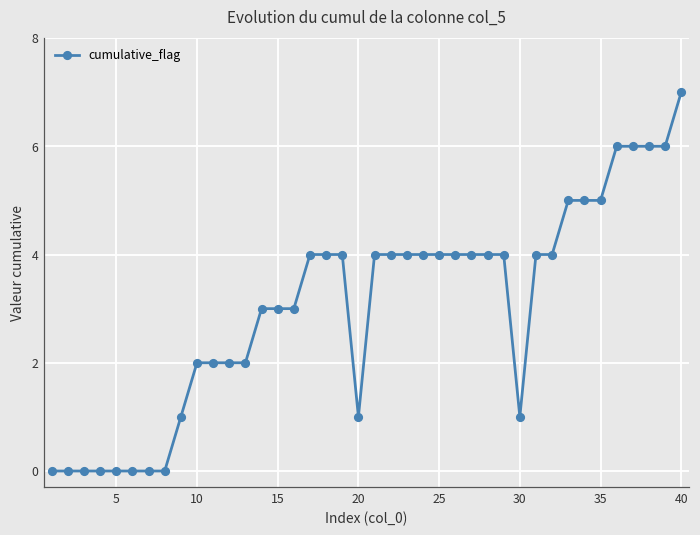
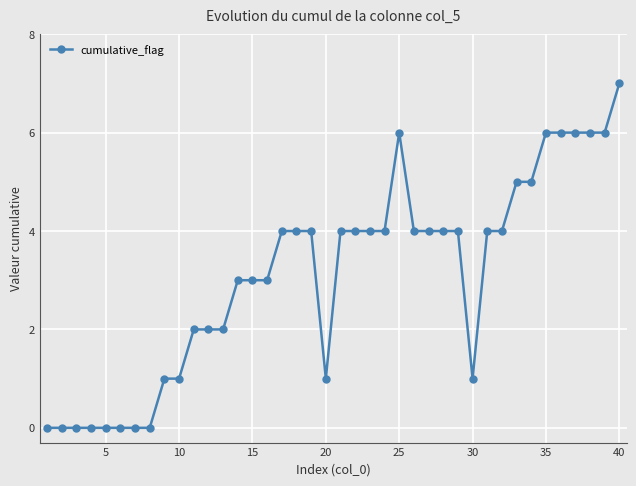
10: 2 -> 1
25: 4 -> 6
35: 5 -> 6
